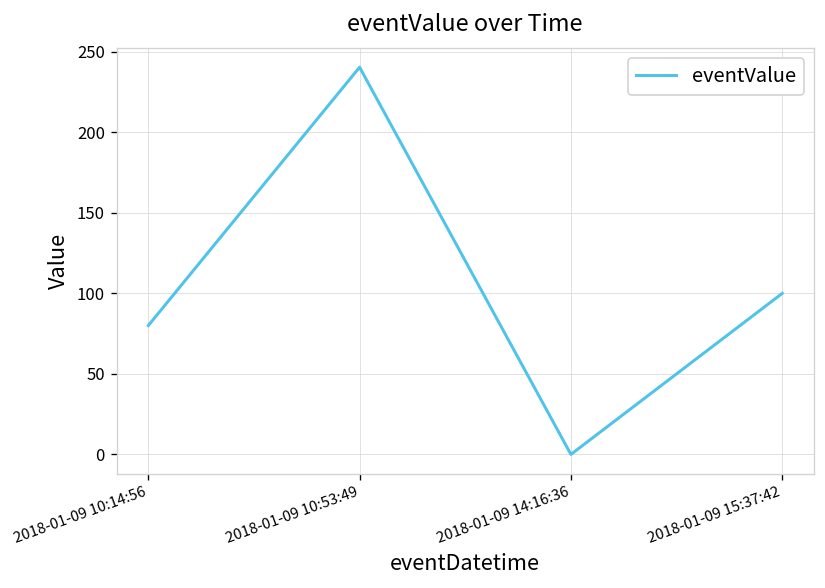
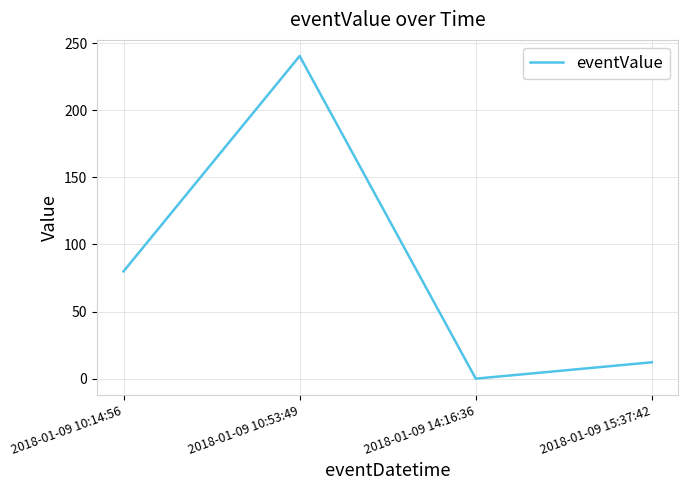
2018-01-09 15:37:42: 100 -> 12
